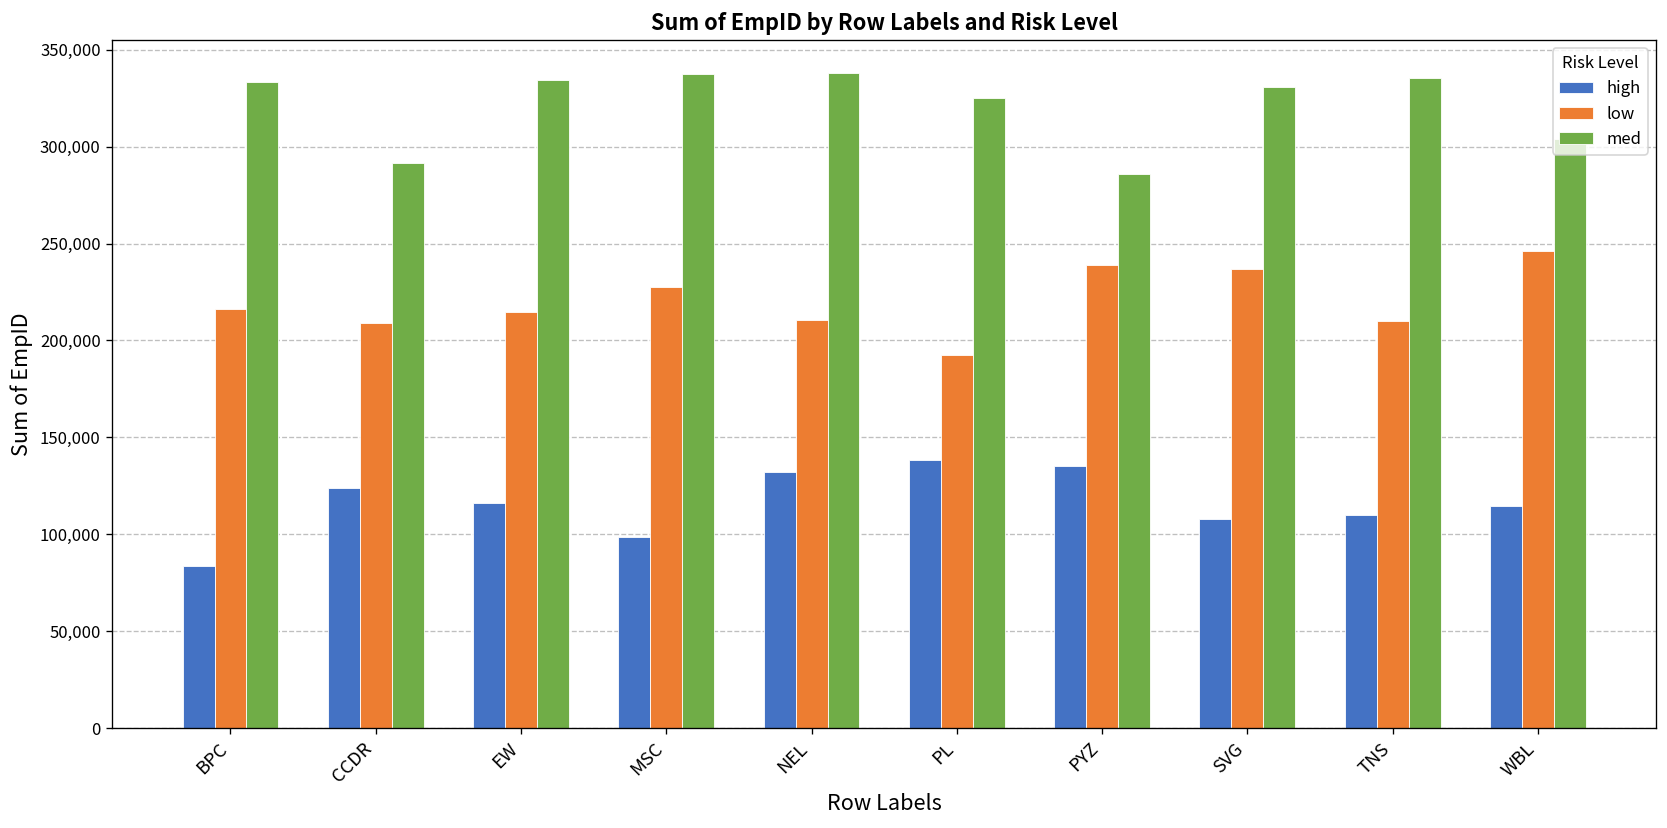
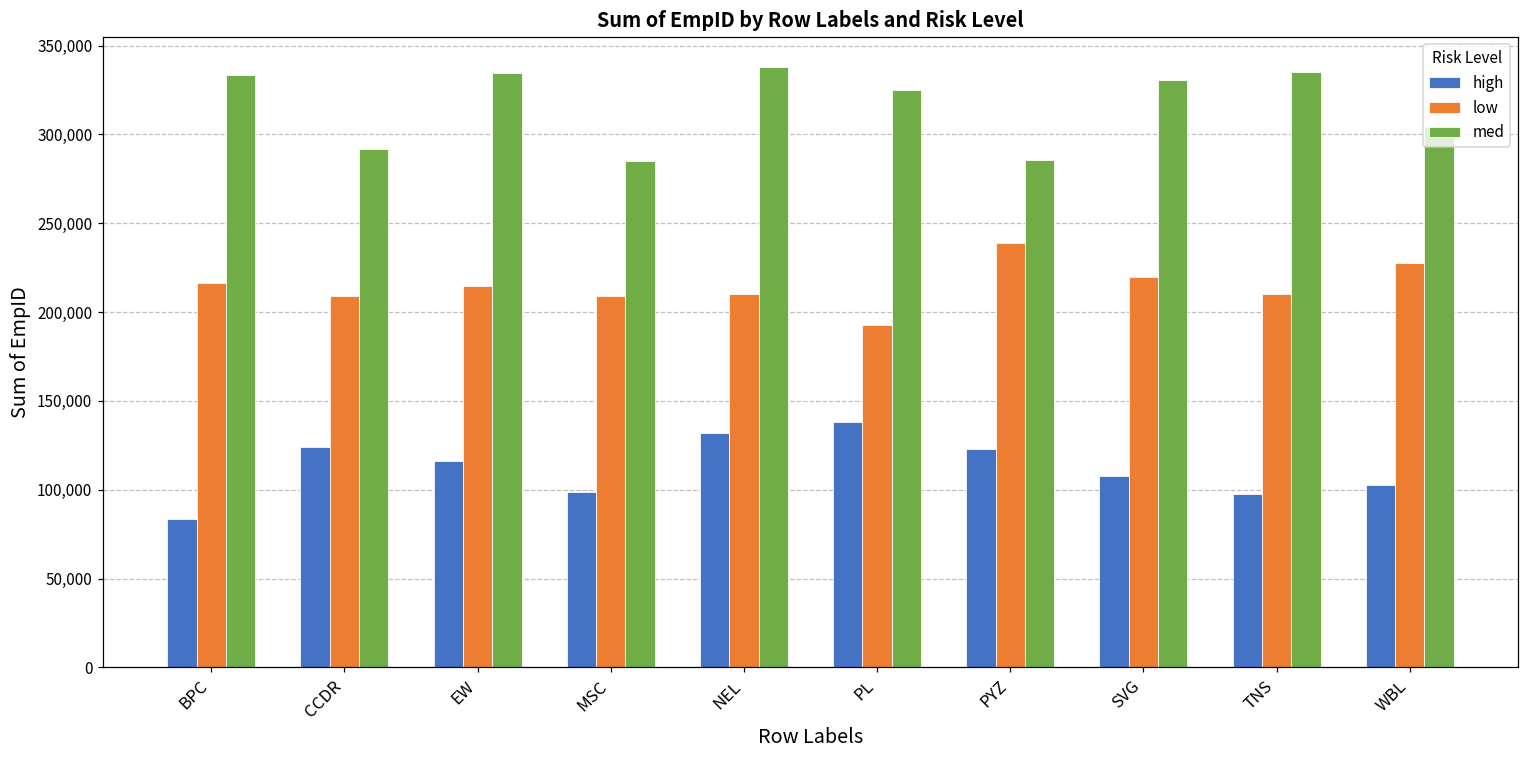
low, MSC: 227,000 -> 209,000
med, MSC: 337,000 -> 285,000
high, PYZ: 135,000 -> 123,000
low, SVG: 237,000 -> 220,000
high, TNS: 110,000 -> 98,000
high, WBL: 115,000 -> 103,000
low, WBL: 246,000 -> 227,000
